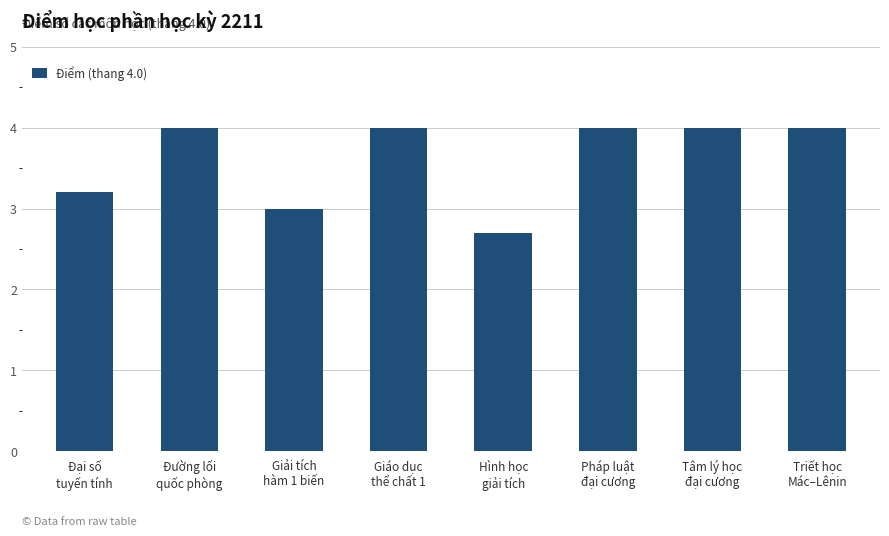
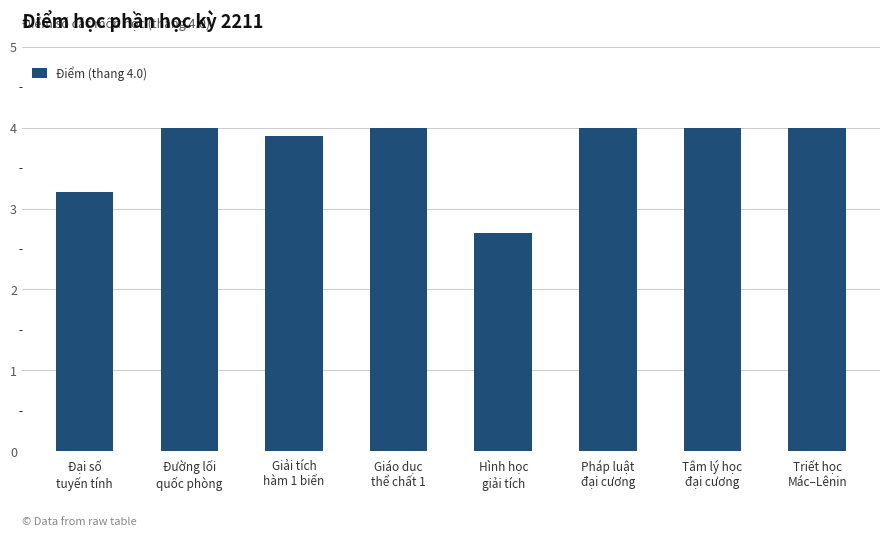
Giải tích hàm 1 biến: 3.0 -> 3.9
